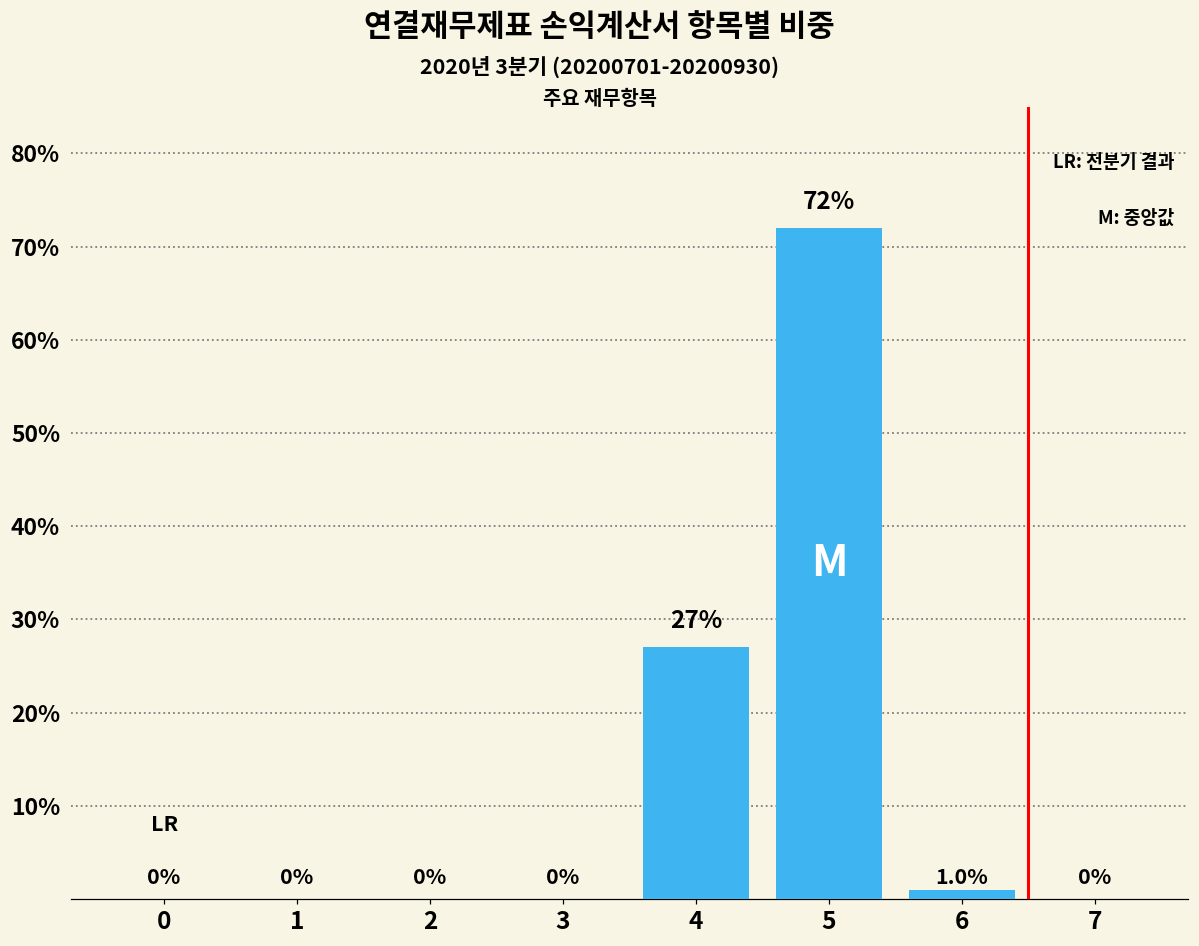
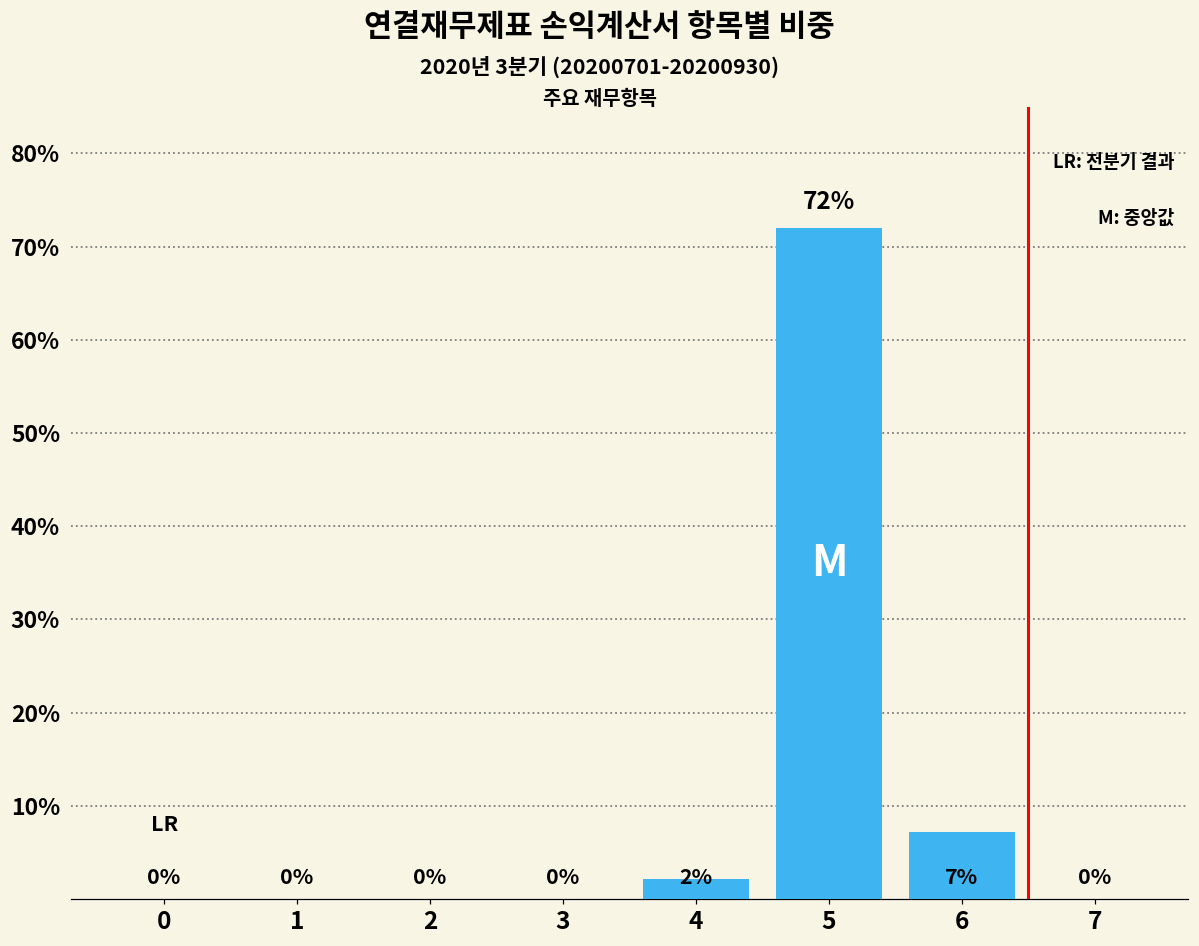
4: 27% -> 2%
6: 1.0% -> 7%
